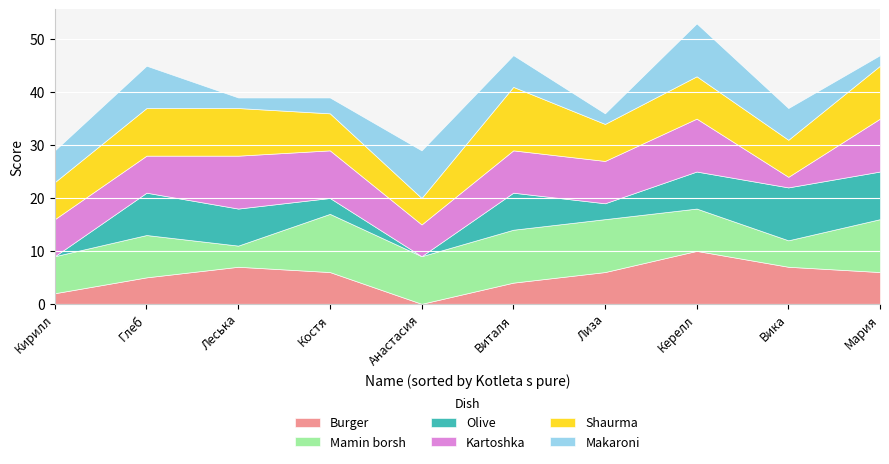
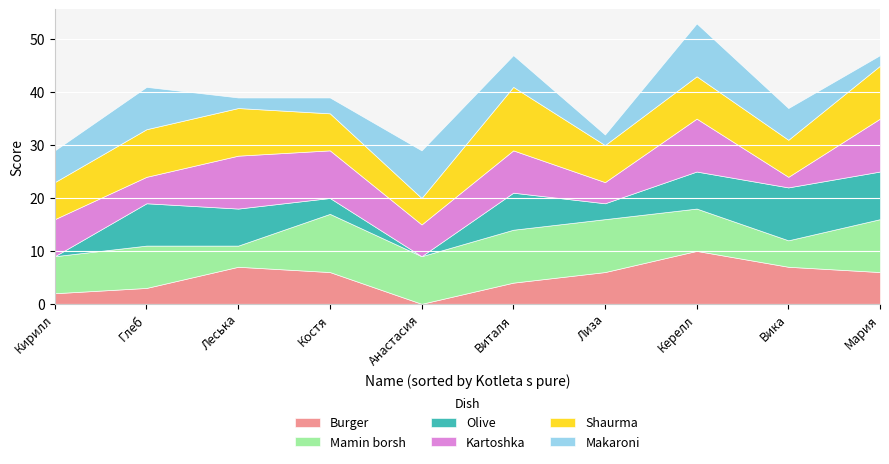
Burger, Глеб: 5 -> 3
Kartoshka, Глеб: 7 -> 5
Kartoshka, Лиза: 8 -> 4
